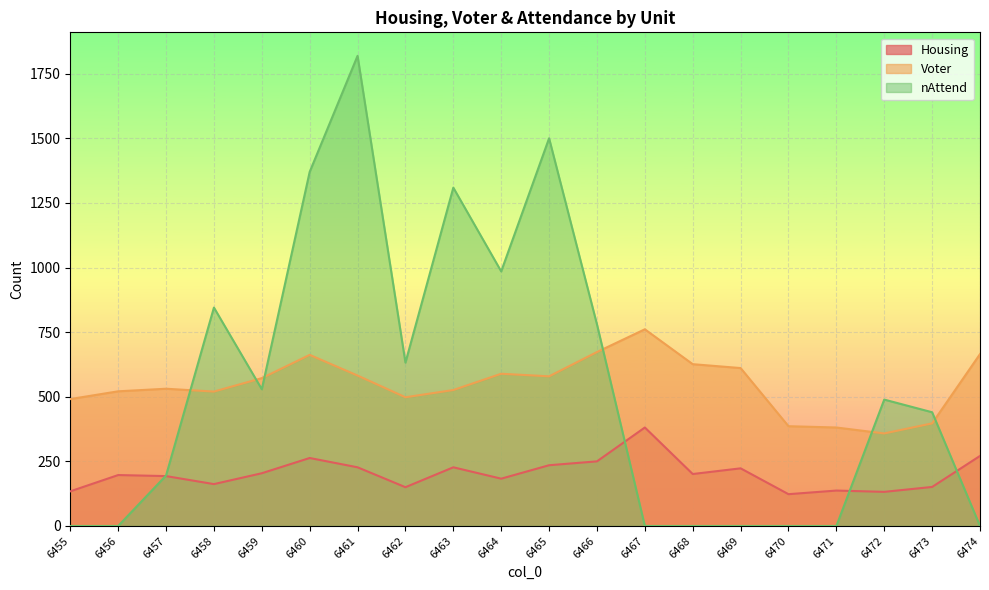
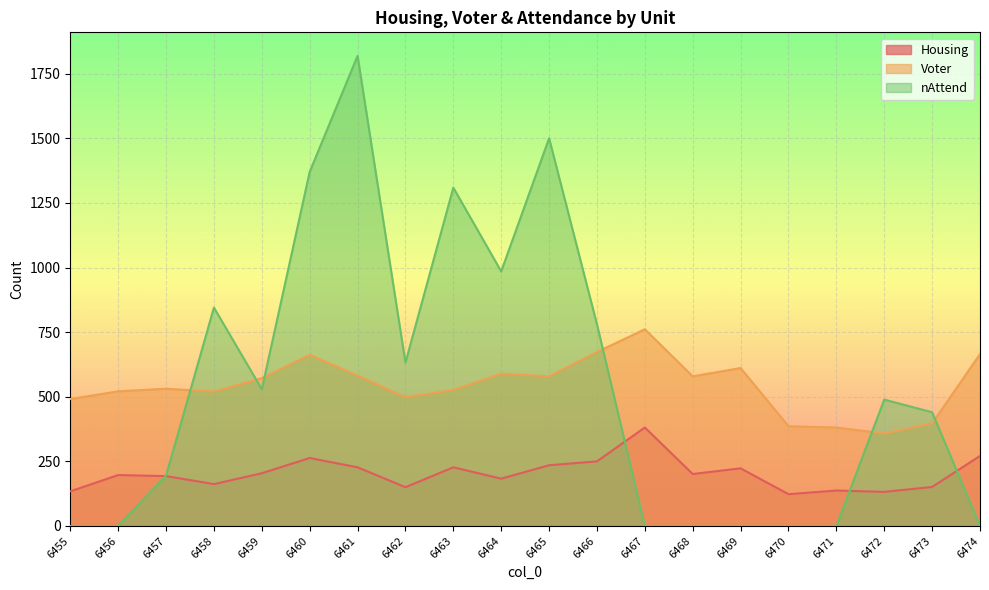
Voter, 6468: 630 -> 580
